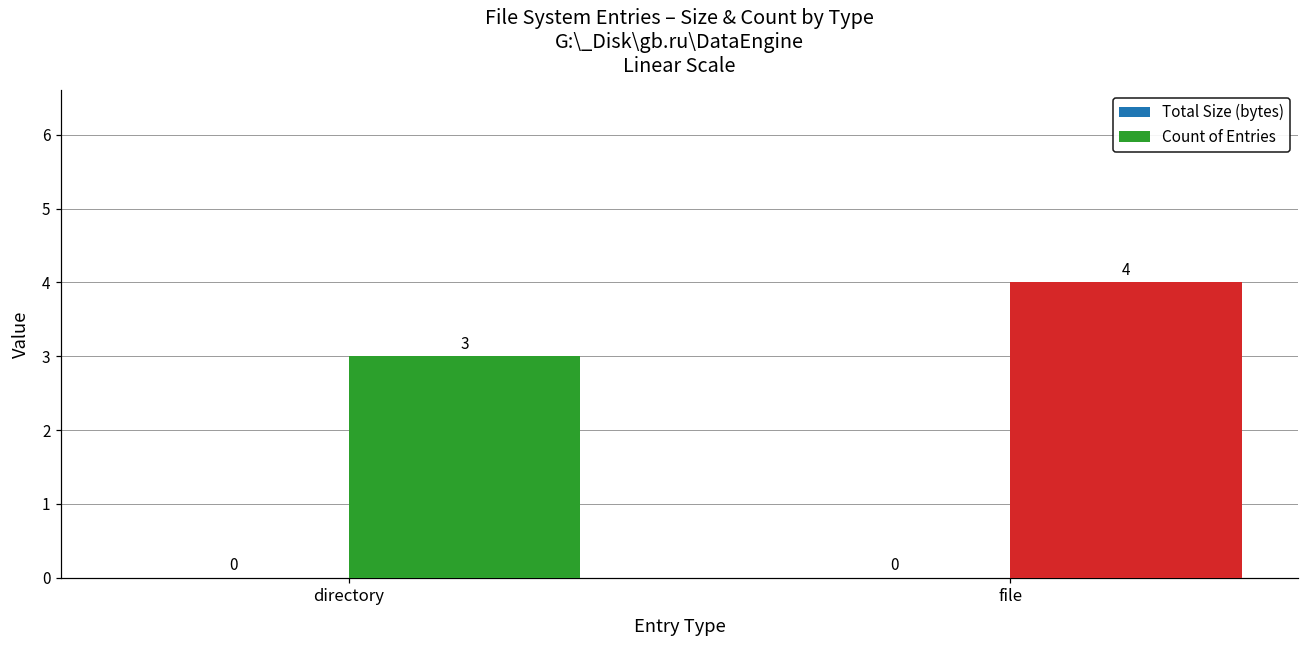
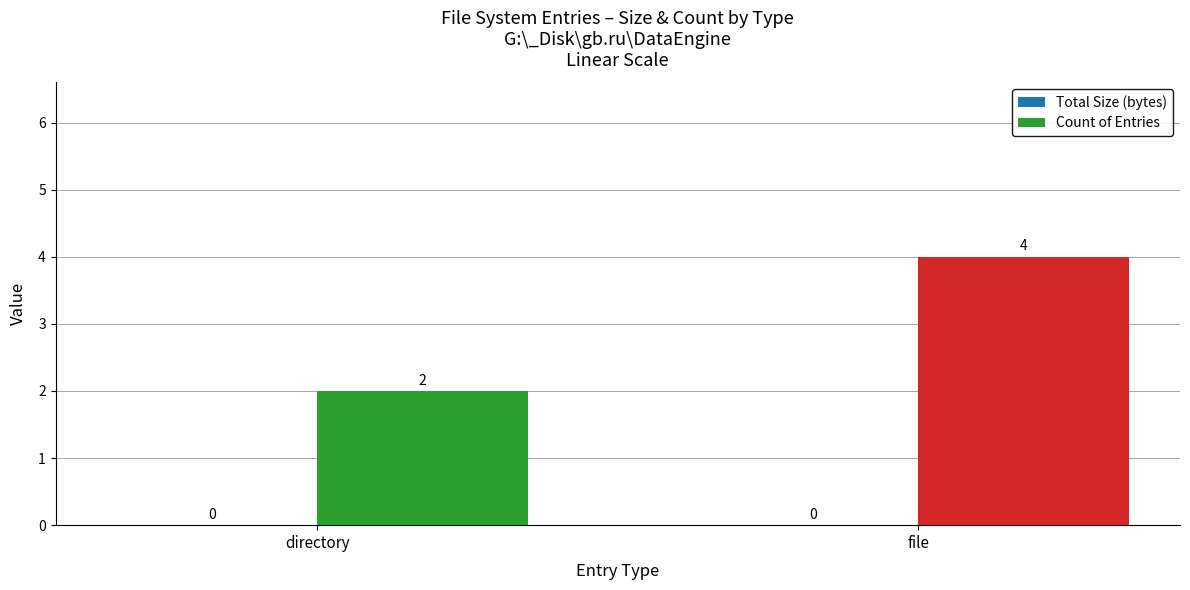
Count of Entries, directory: 3 -> 2
